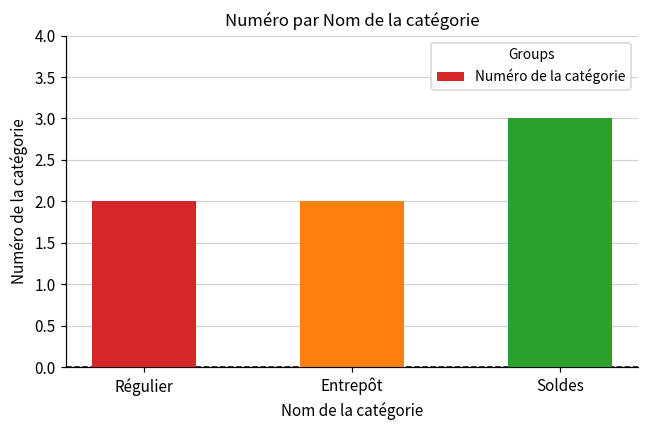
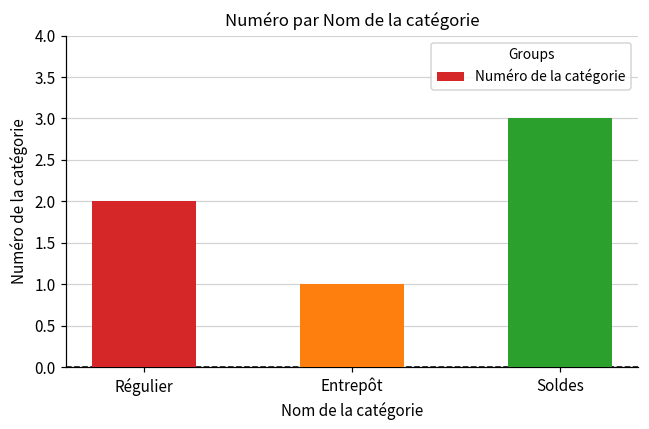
Entrepôt: 2 -> 1
